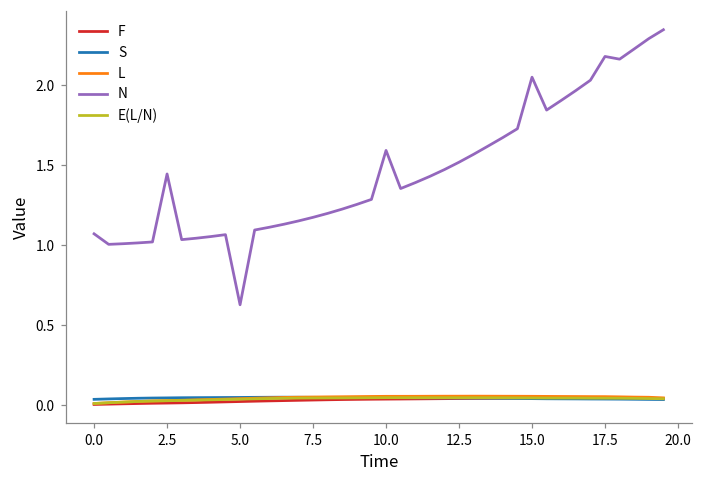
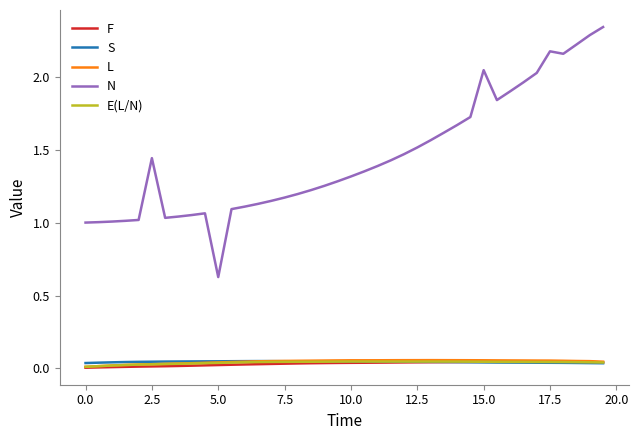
N, 0.0: 1.07 -> 1.00
N, 10.0: 1.59 -> 1.32
